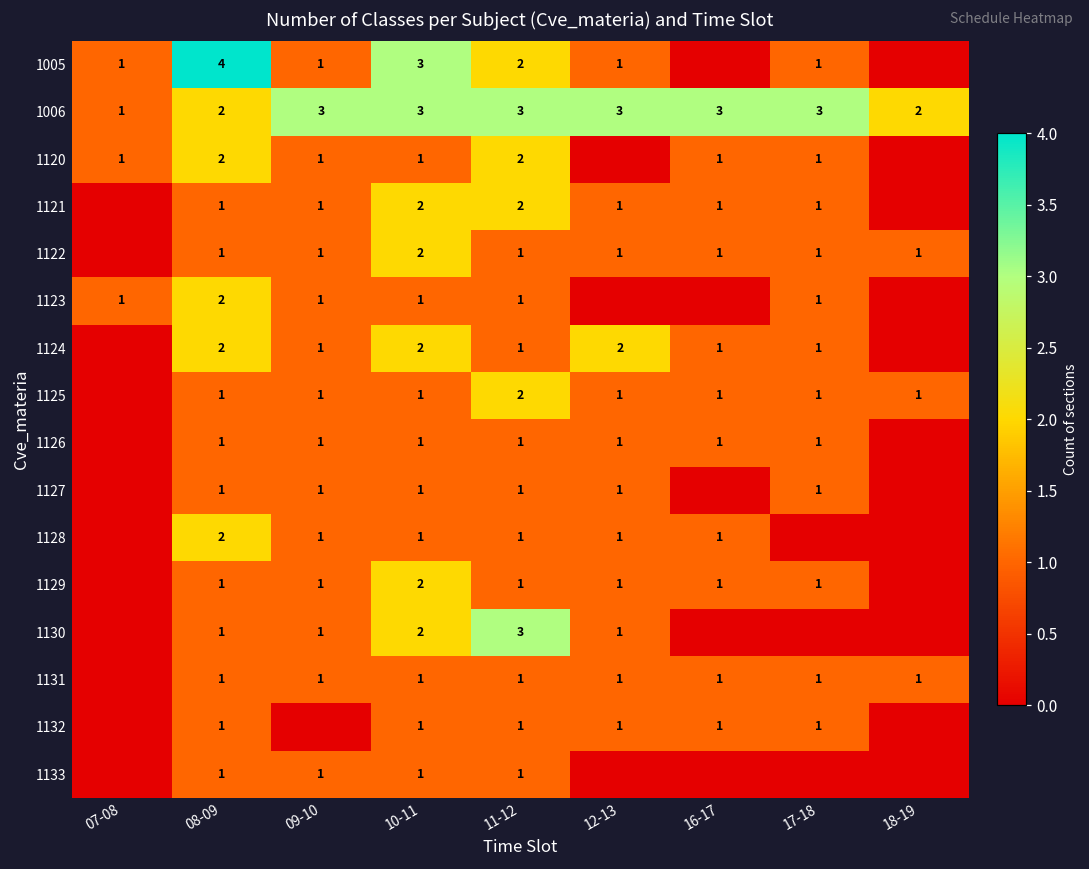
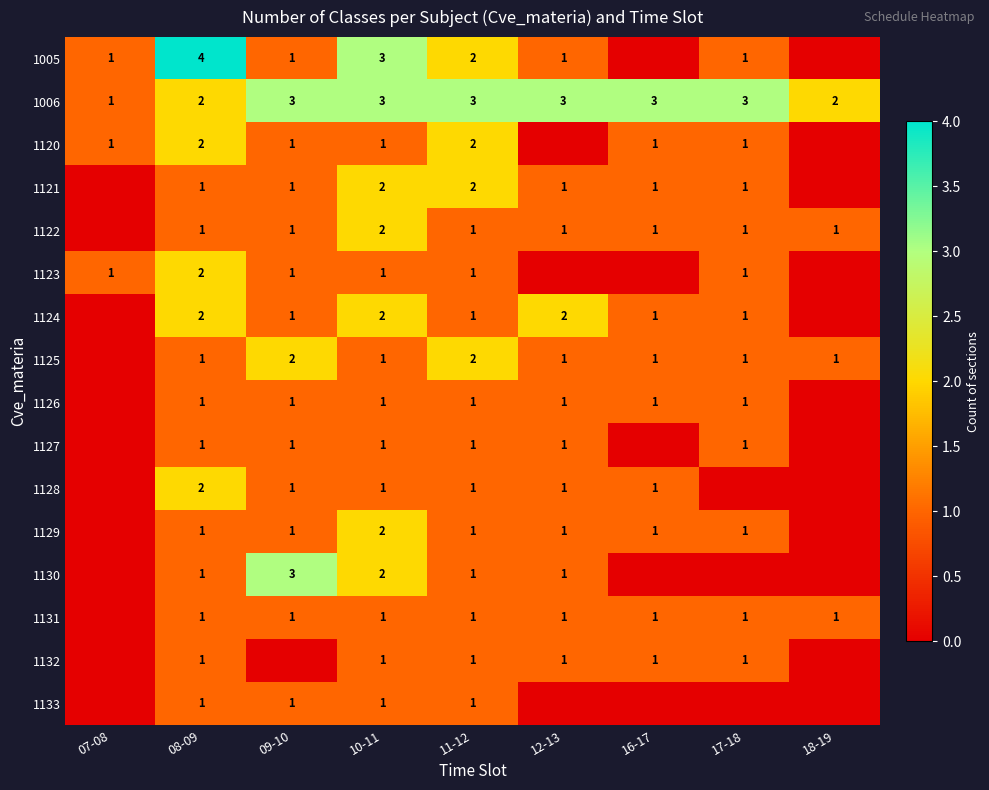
1125, 09-10: 1 -> 2
1130, 09-10: 1 -> 3
1130, 11-12: 3 -> 1
